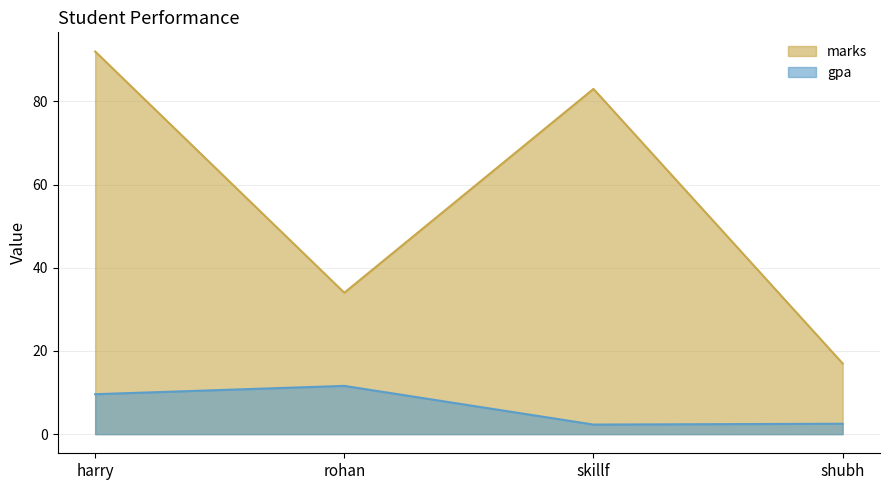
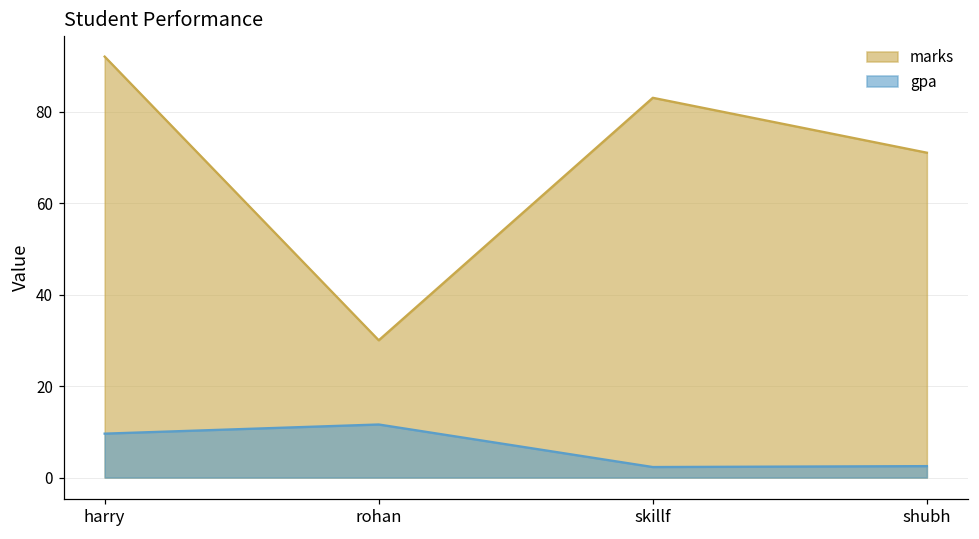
marks, rohan: 34 -> 30
marks, shubh: 17 -> 71
